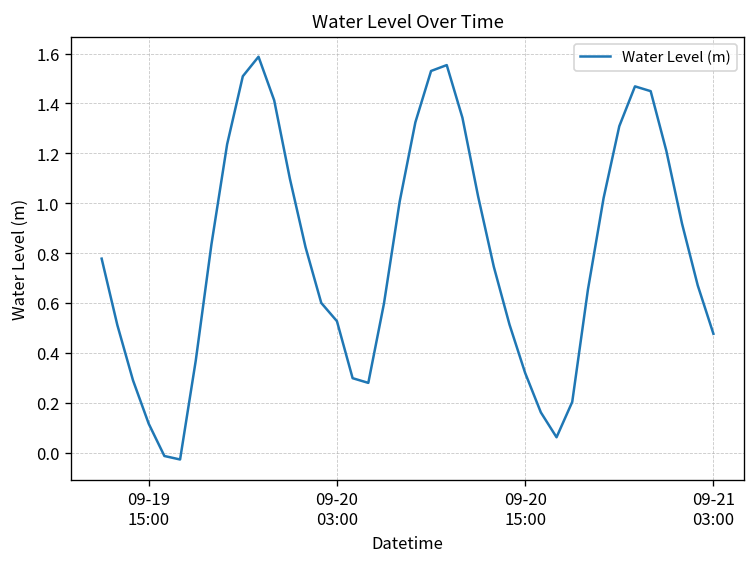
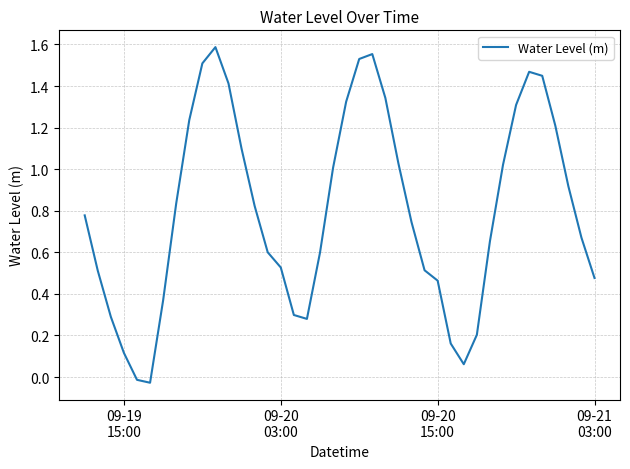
09-20 15:00: 0.32 -> 0.46
